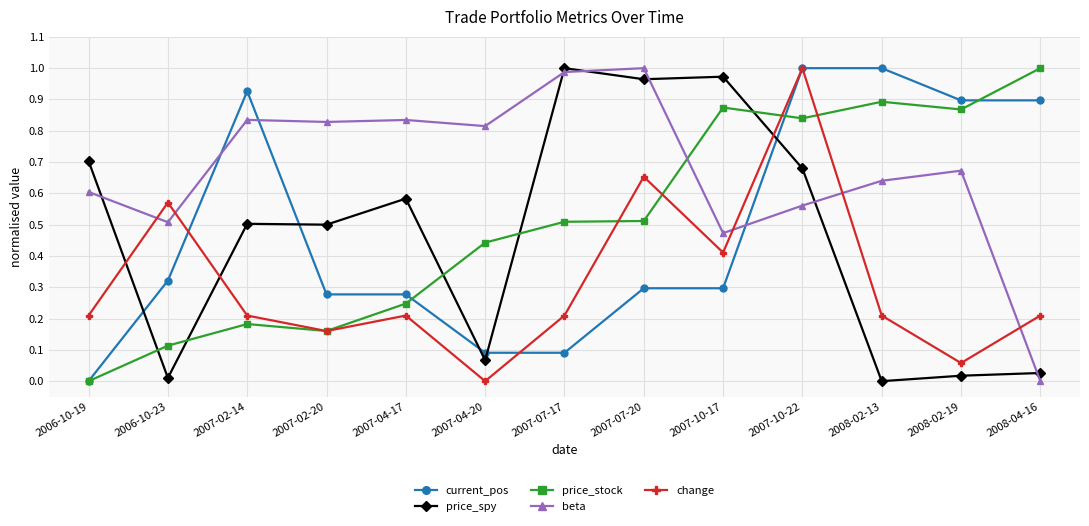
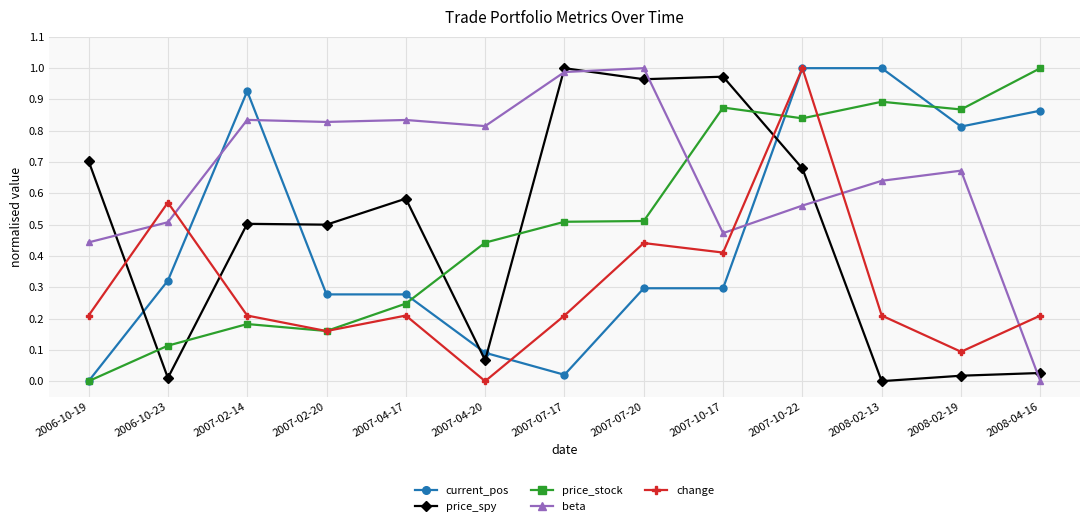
beta, 2006-10-19: 0.60 -> 0.44
current_pos, 2007-07-17: 0.09 -> 0.02
change, 2007-07-20: 0.65 -> 0.44
current_pos, 2008-02-19: 0.90 -> 0.81
change, 2008-02-19: 0.06 -> 0.09
current_pos, 2008-04-16: 0.90 -> 0.86
